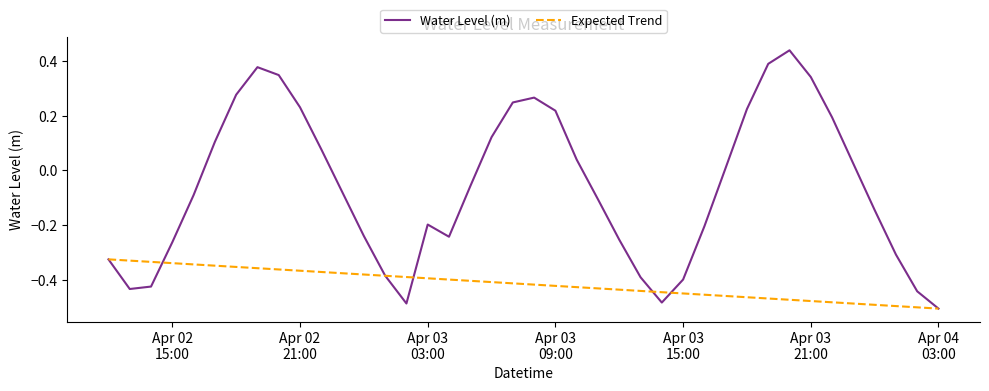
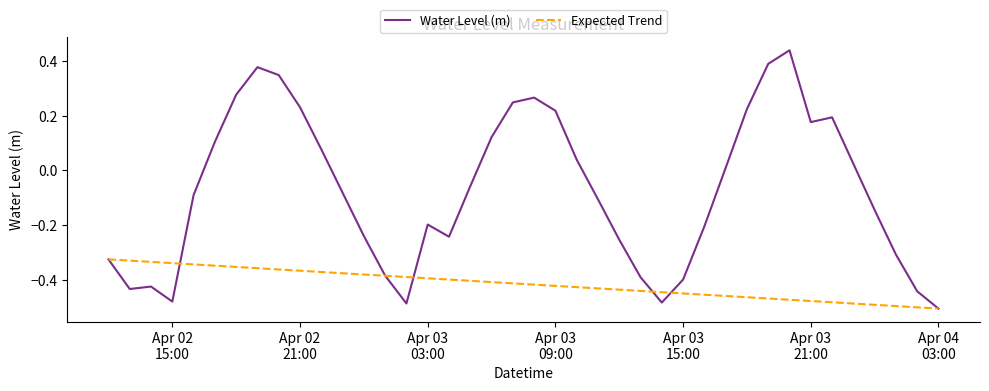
Water Level (m), Apr 02 15:00: -0.26 -> -0.48
Water Level (m), Apr 03 21:00: 0.34 -> 0.18
